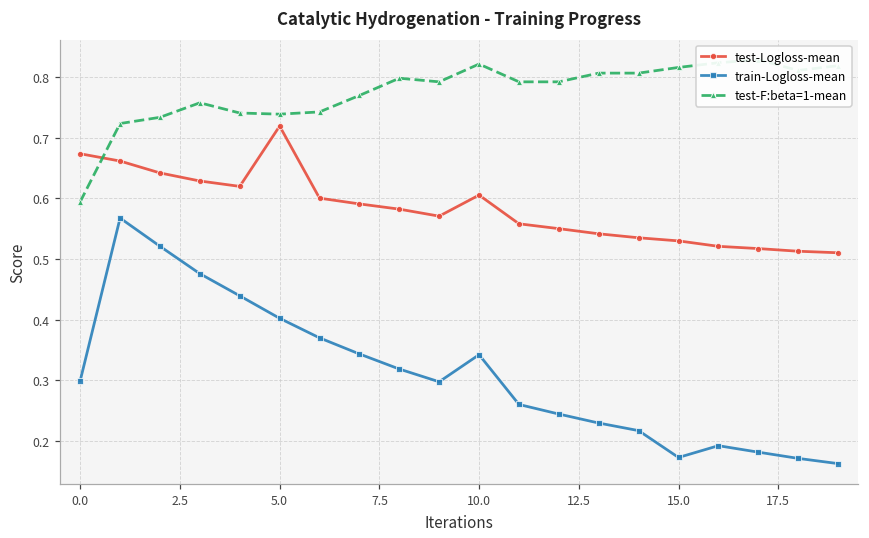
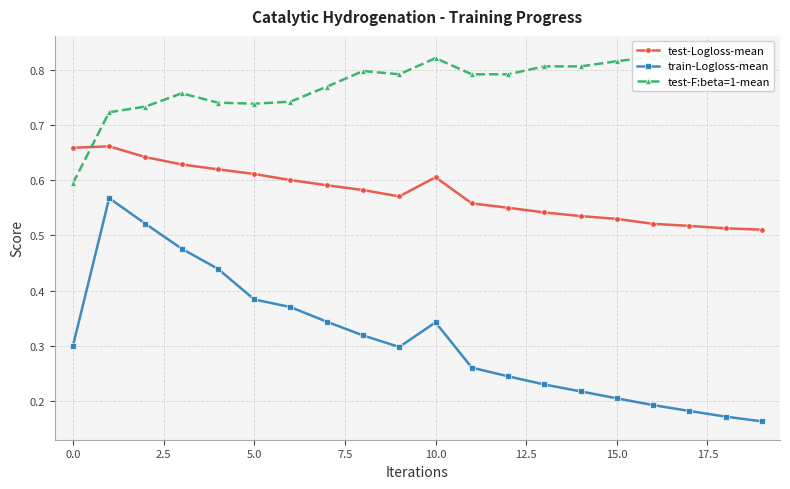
test-Logloss-mean, 0.0: 0.67 -> 0.66
test-Logloss-mean, 5.0: 0.72 -> 0.61
train-Logloss-mean, 5.0: 0.40 -> 0.38
train-Logloss-mean, 15.0: 0.17 -> 0.20
